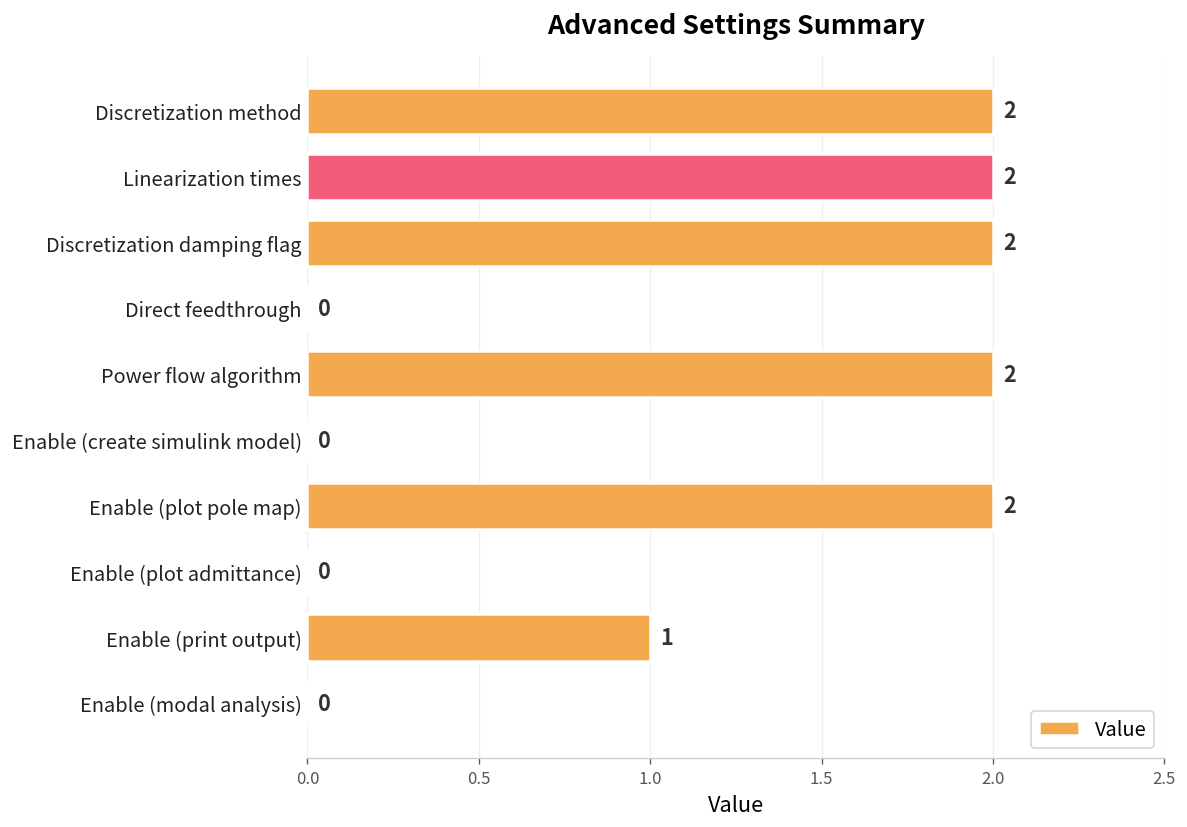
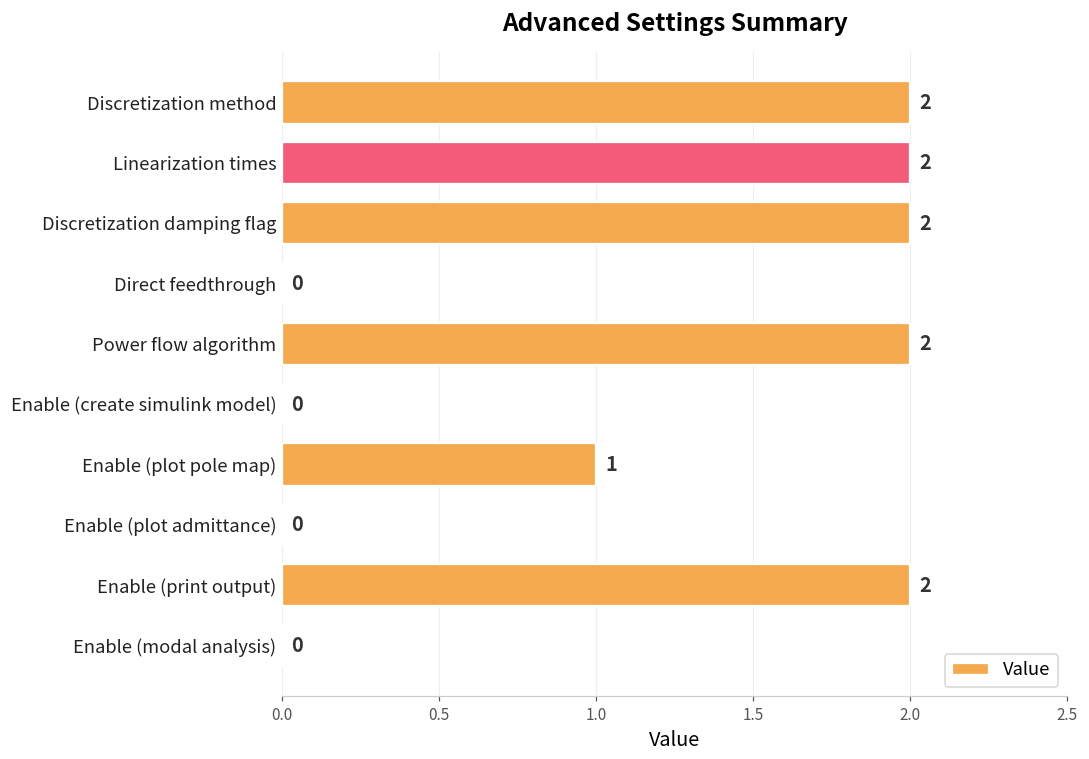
Enable (plot pole map): 2 -> 1
Enable (print output): 1 -> 2
